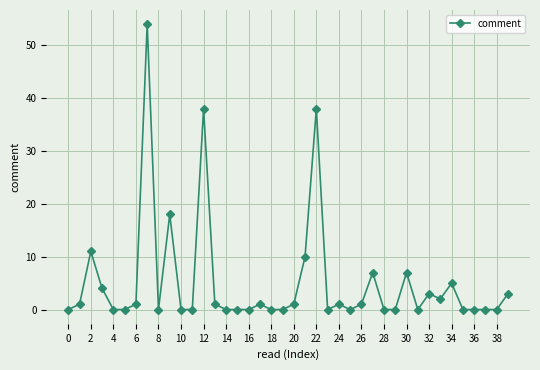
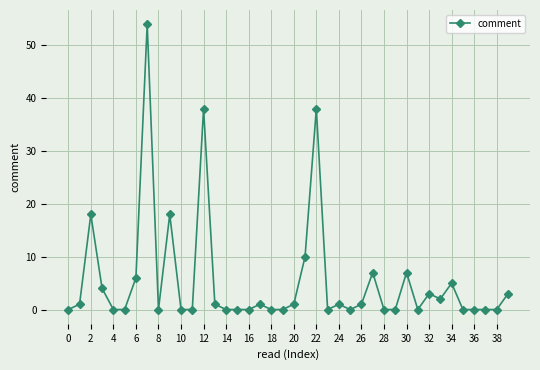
2: 11 -> 18
6: 1 -> 6
